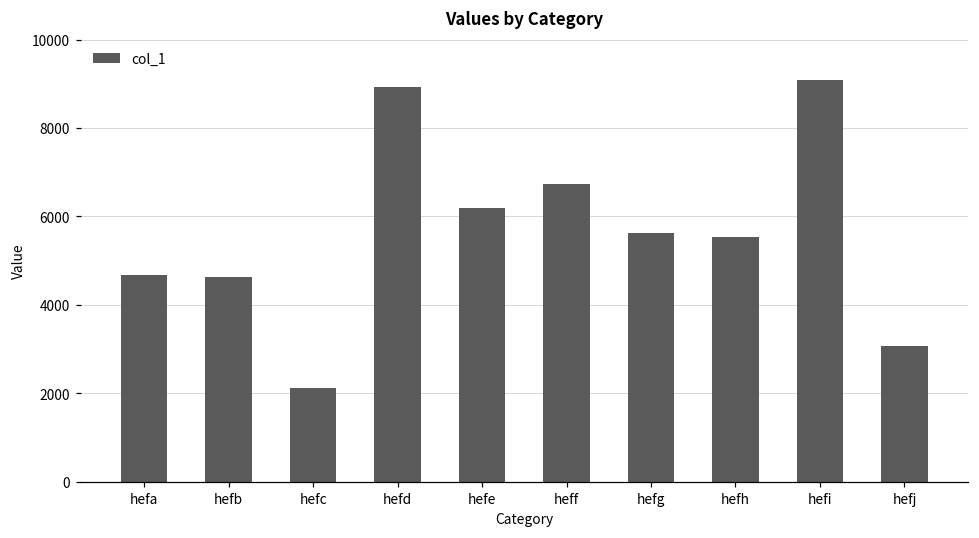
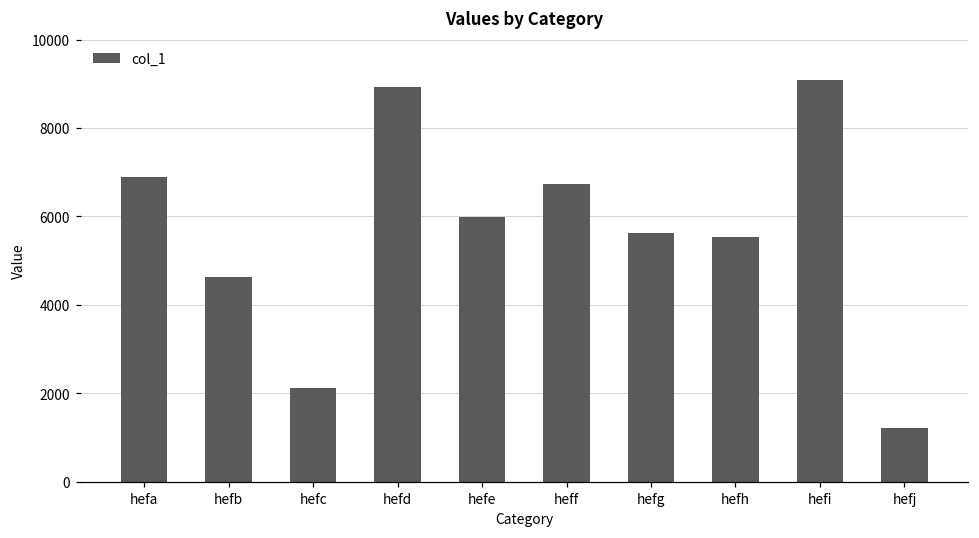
hefa: 4700 -> 6900
hefe: 6200 -> 6000
hefj: 3100 -> 1200
